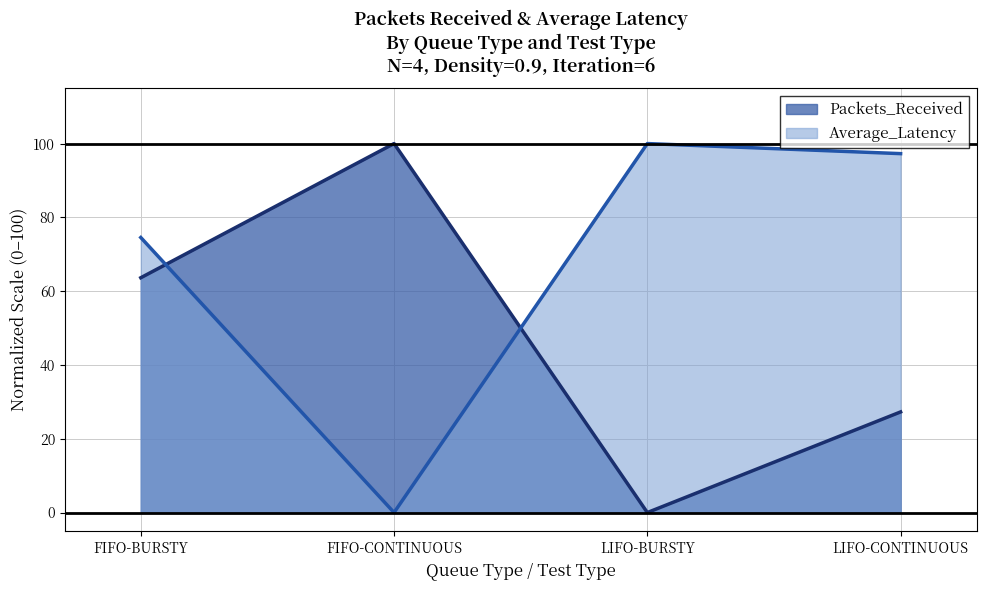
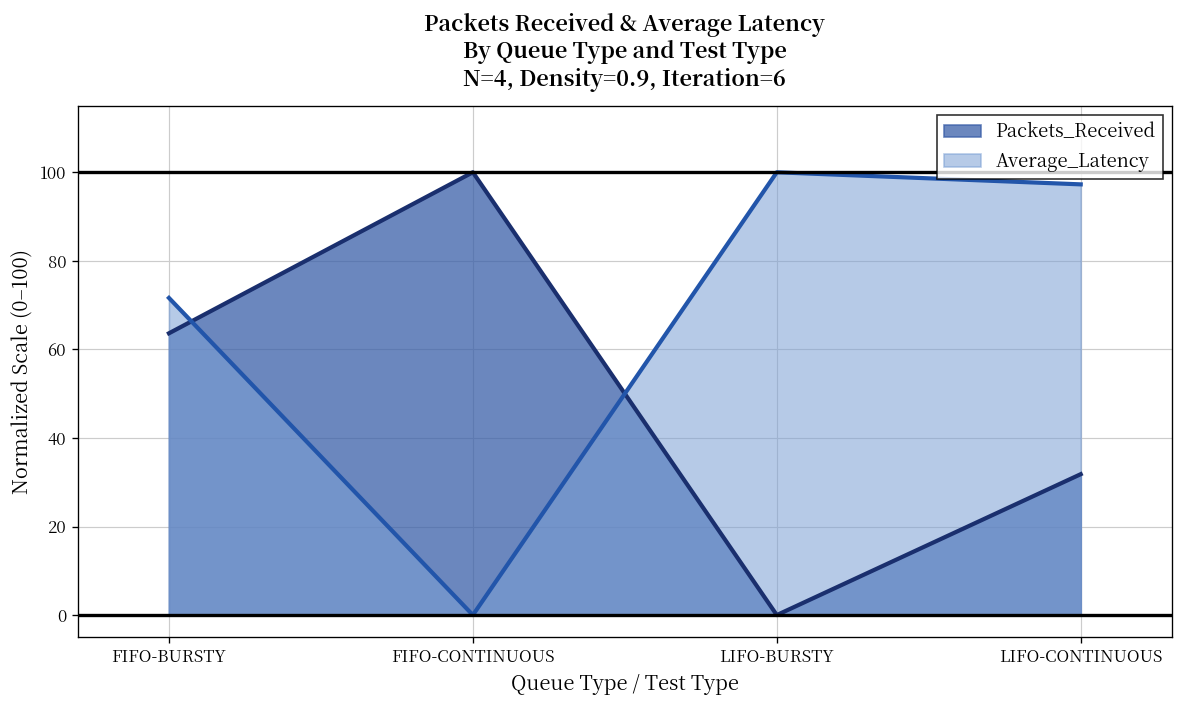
Average_Latency, FIFO-BURSTY: 75 -> 72
Packets_Received, LIFO-CONTINUOUS: 27 -> 32
